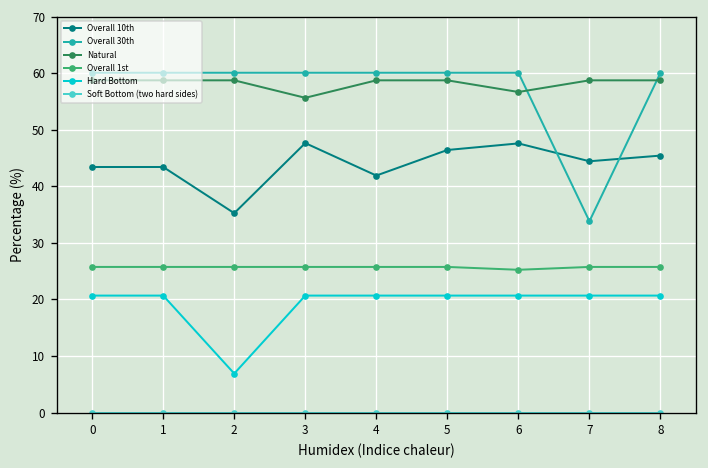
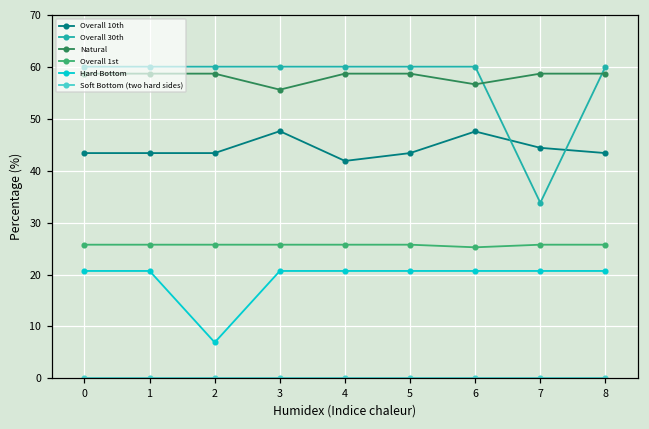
Overall 10th, 2: 35 -> 43
Overall 10th, 5: 46 -> 43
Overall 10th, 8: 45 -> 43
